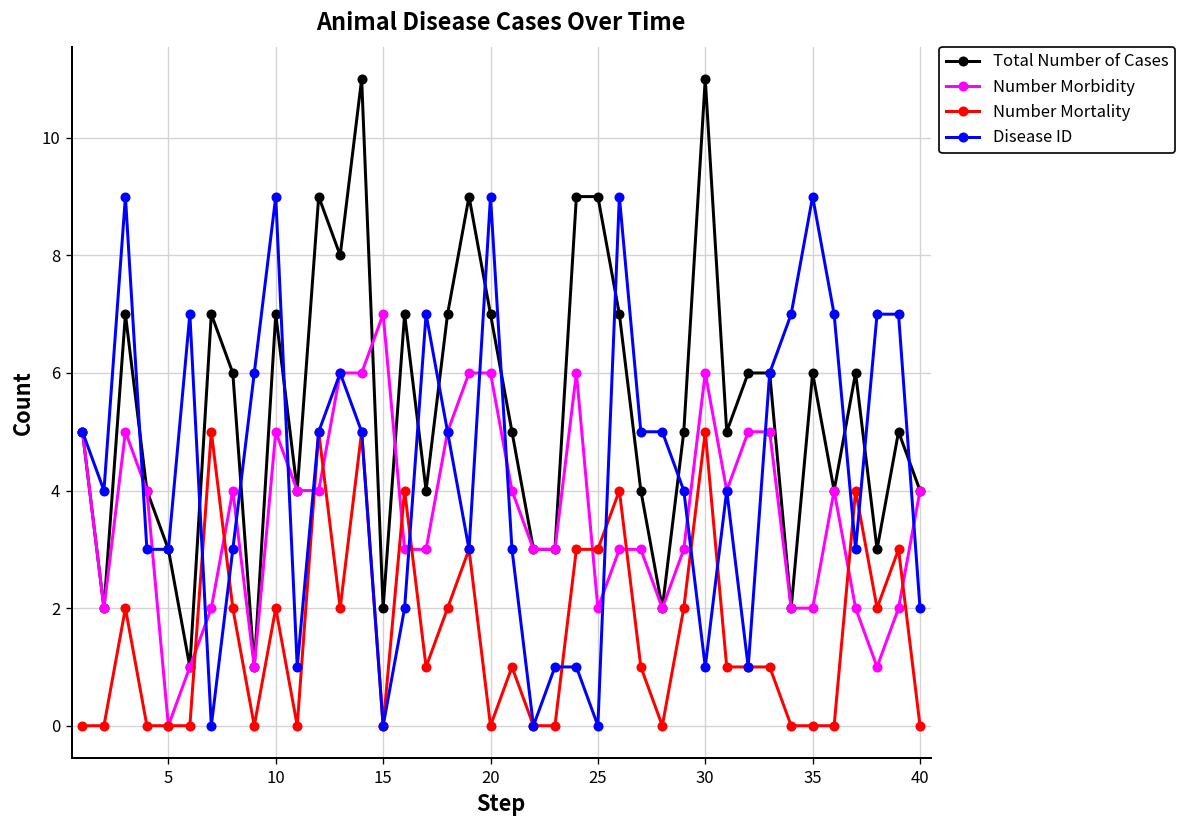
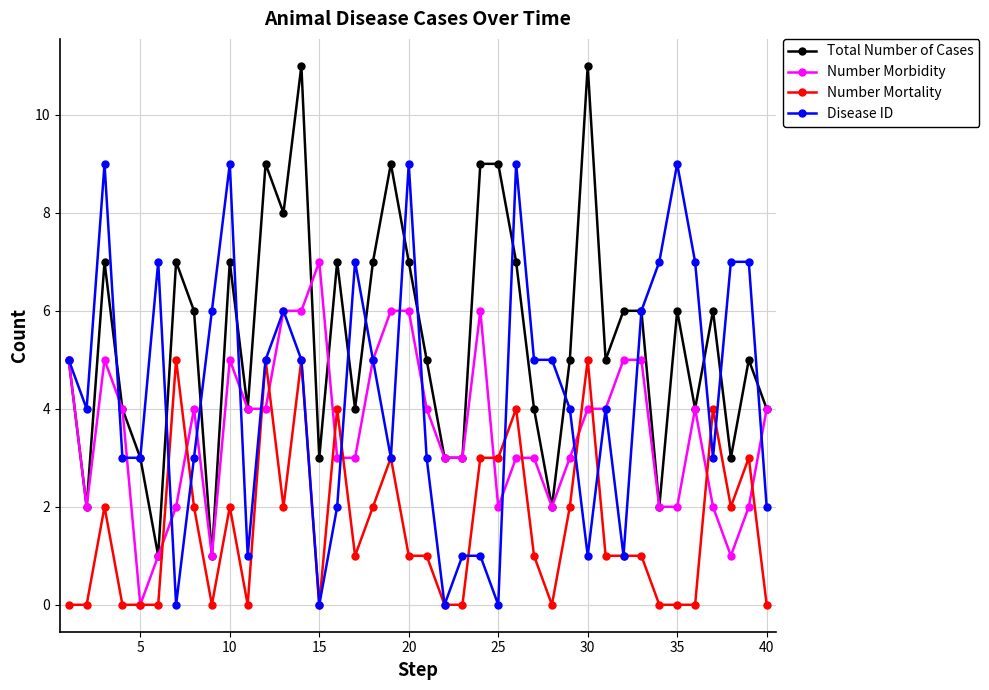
Total Number of Cases, 15: 2 -> 3
Number Mortality, 20: 0 -> 1
Number Morbidity, 30: 6 -> 4
